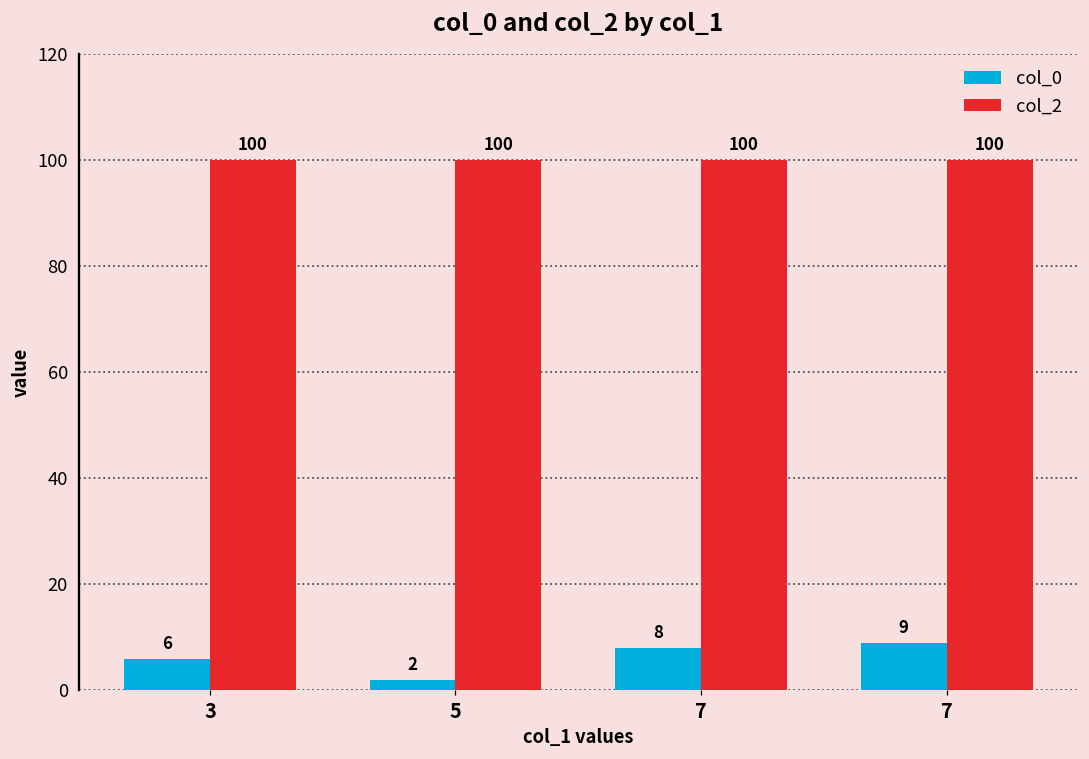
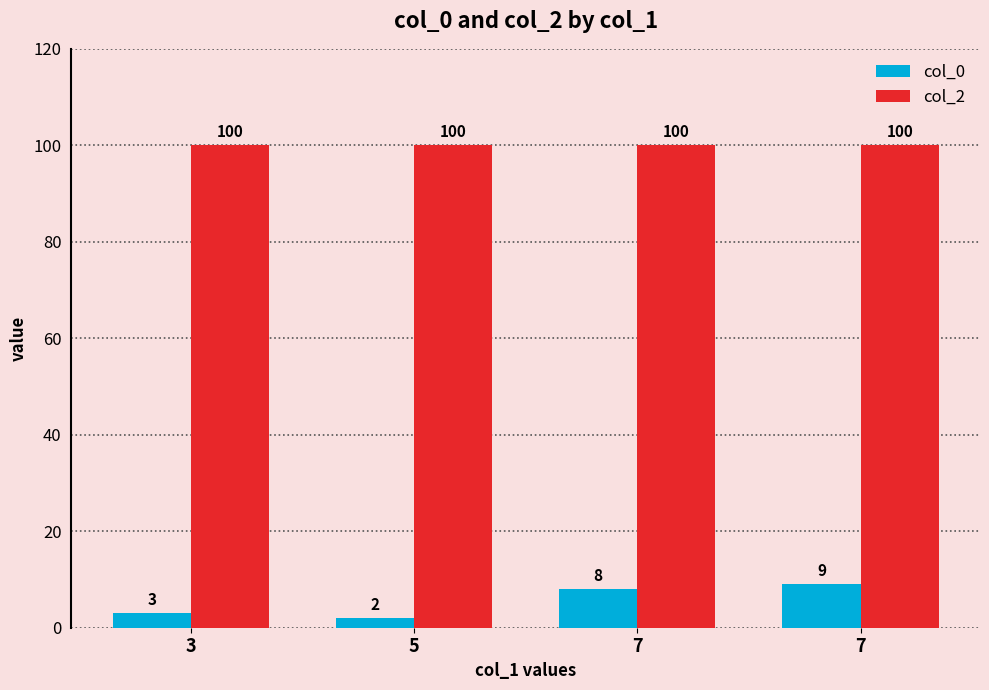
col_0, 3: 6 -> 3
